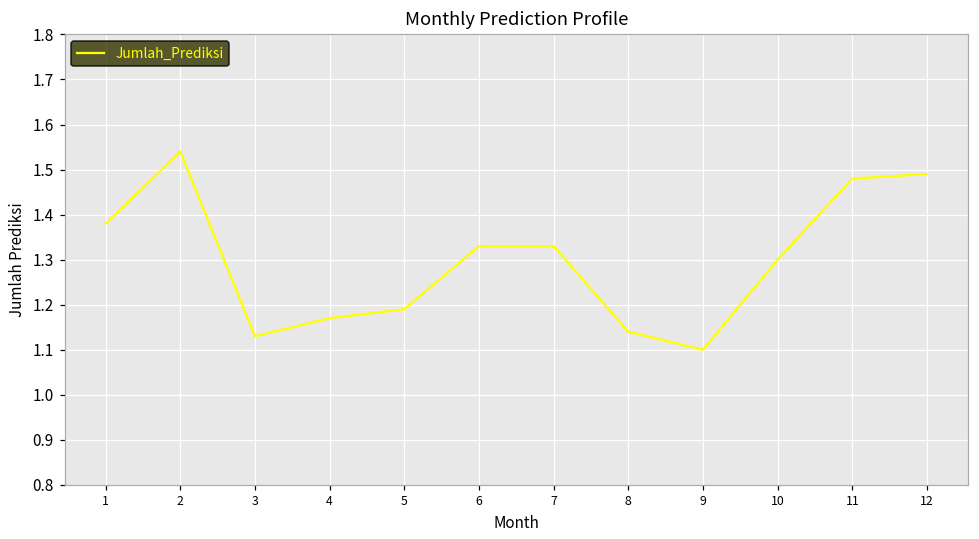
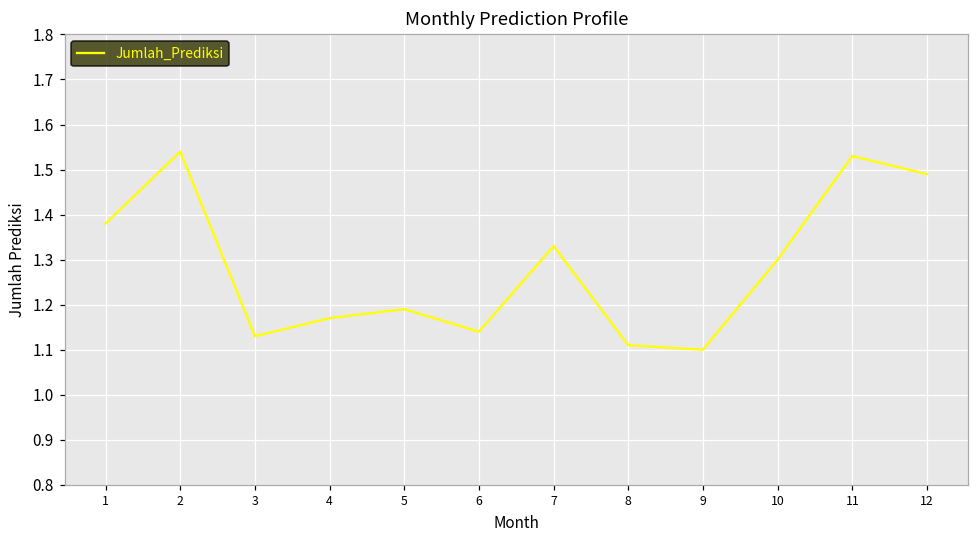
6: 1.33 -> 1.14
8: 1.14 -> 1.11
11: 1.48 -> 1.53
